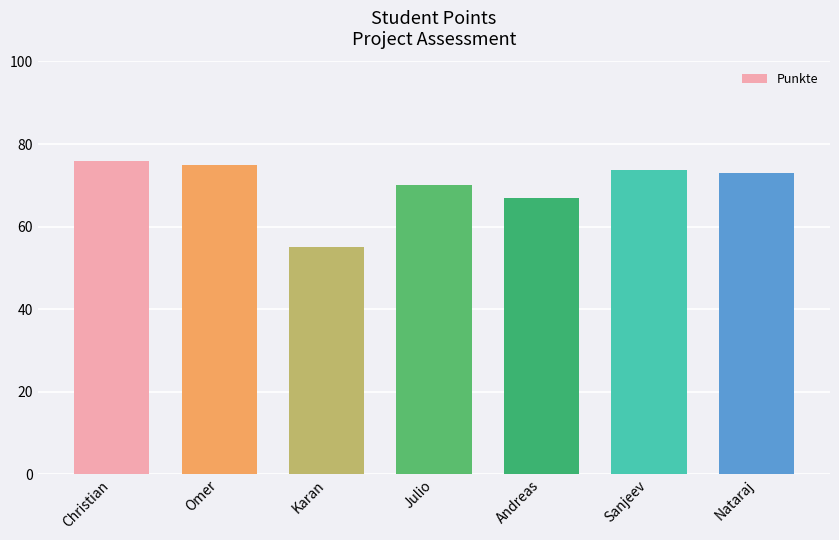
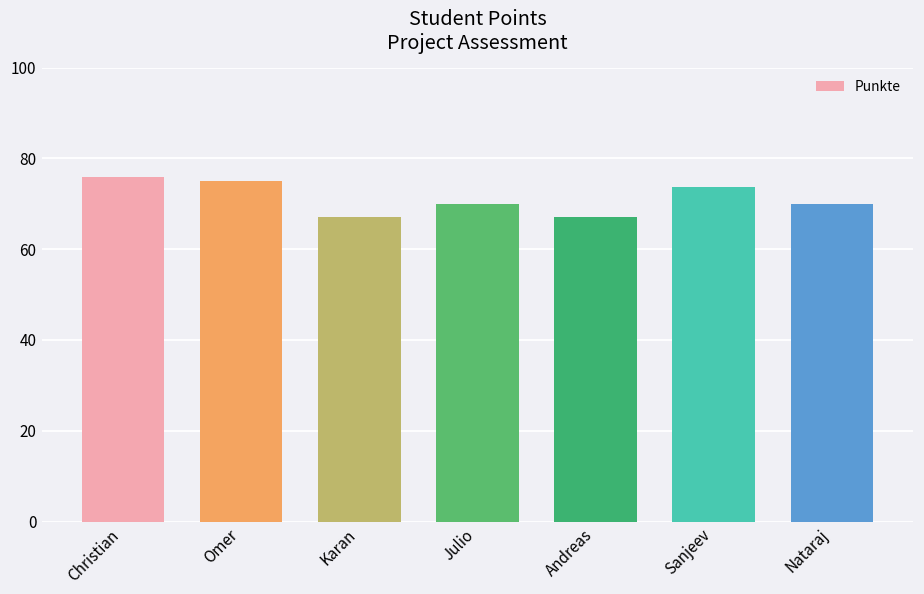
Karan: 55 -> 67
Nataraj: 73 -> 70
